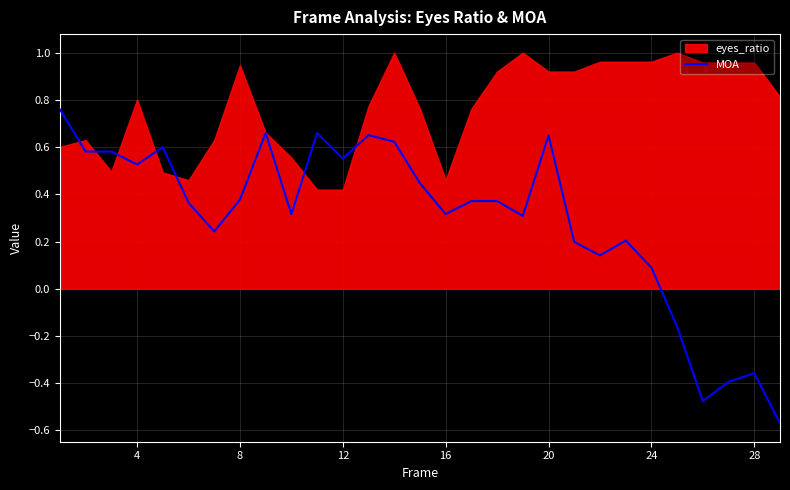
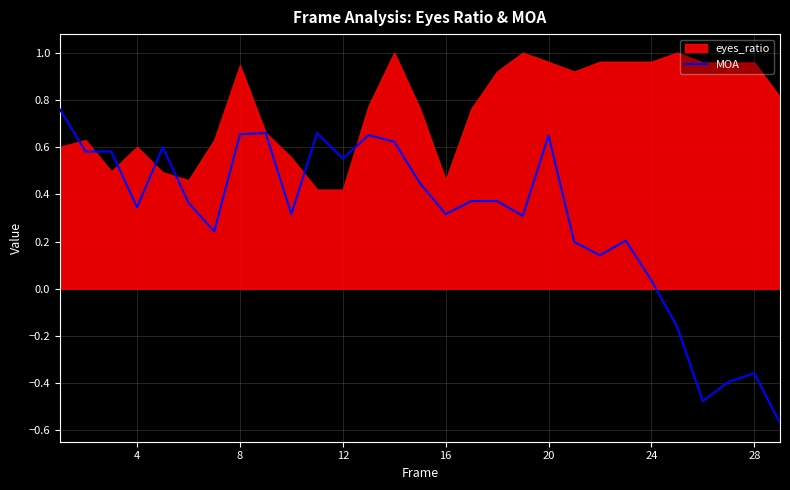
MOA, 4: 0.53 -> 0.34
eyes_ratio, 4: 0.80 -> 0.60
MOA, 8: 0.38 -> 0.65
eyes_ratio, 20: 0.92 -> 0.96
MOA, 24: 0.09 -> 0.04
